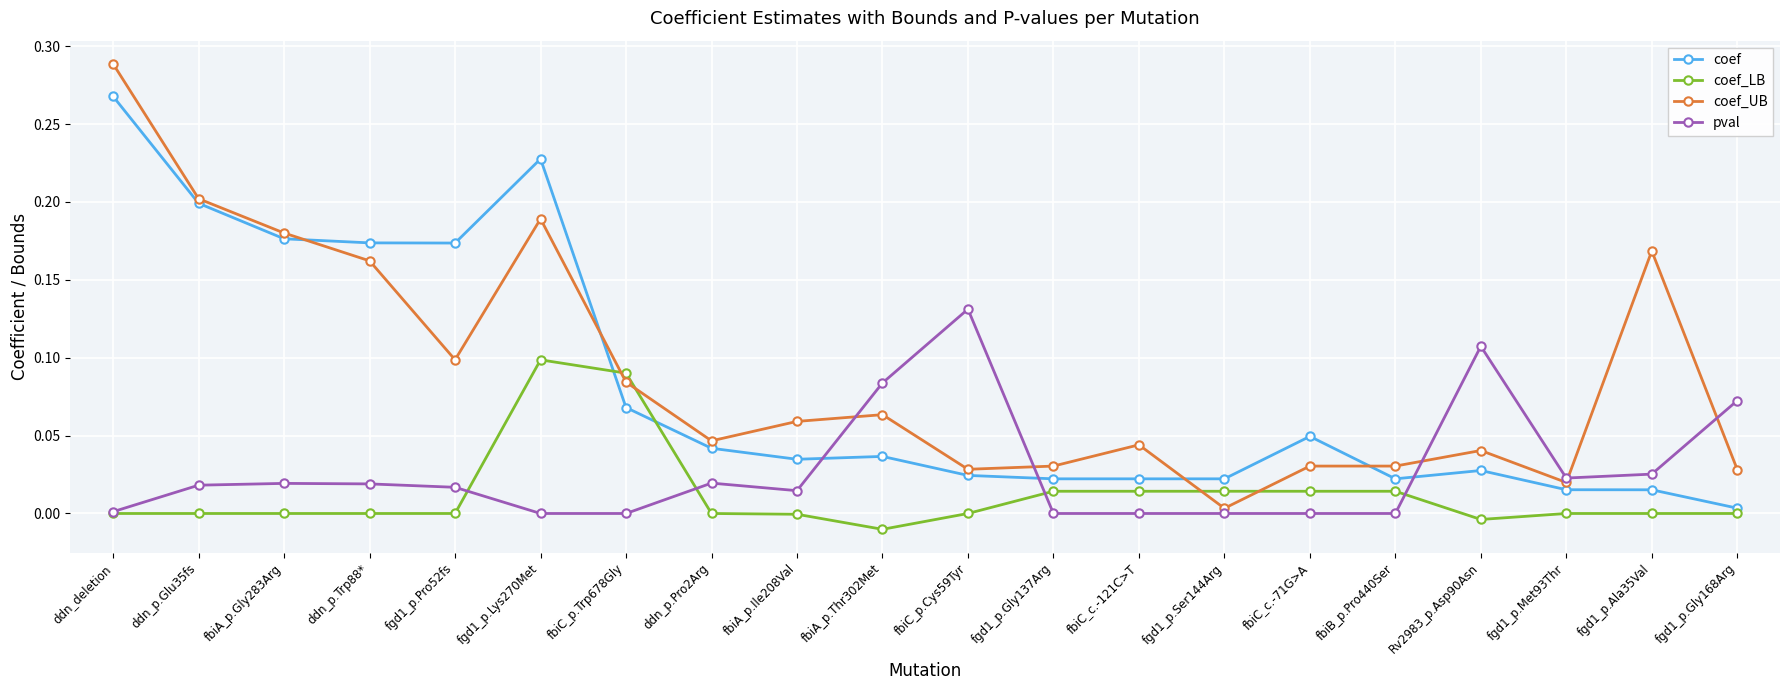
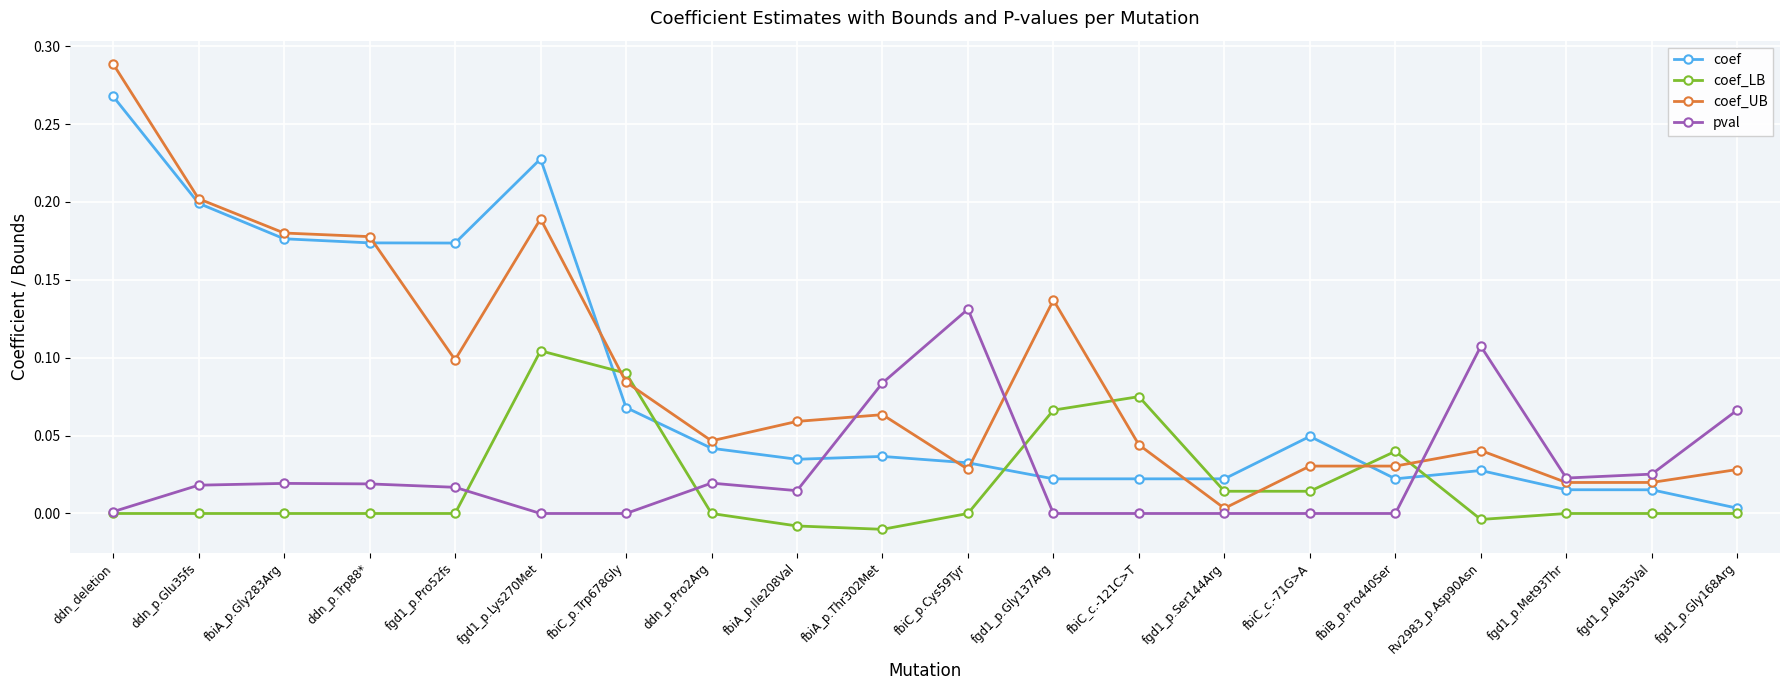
coef_UB, ddn_p.Trp88*: 0.162 -> 0.178
coef_LB, fgd1_p.Lys270Met: 0.099 -> 0.104
coef_LB, fbiA_p.Ile208Val: 0.000 -> -0.008
coef, fbiC_p.Cys59Tyr: 0.024 -> 0.033
coef_LB, fgd1_p.Gly137Arg: 0.014 -> 0.066
coef_UB, fgd1_p.Gly137Arg: 0.030 -> 0.137
coef_LB, fbiC_c.-121C>T: 0.014 -> 0.075
coef_LB, fbiB_p.Pro440Ser: 0.014 -> 0.040
coef_UB, fgd1_p.Ala35Val: 0.169 -> 0.020
pval, fgd1_p.Gly168Arg: 0.072 -> 0.066
